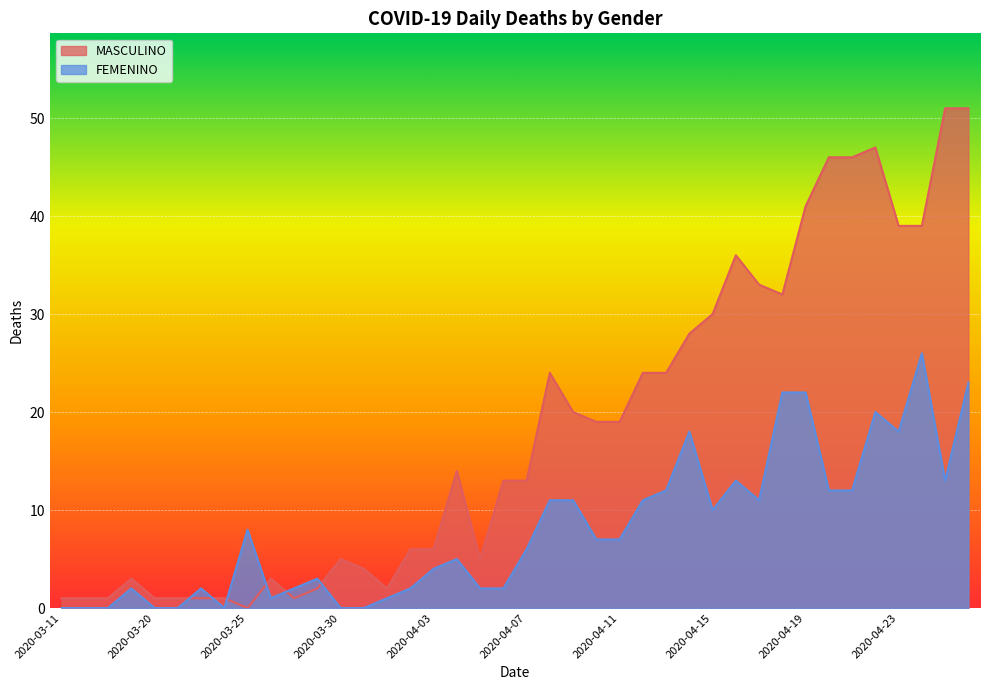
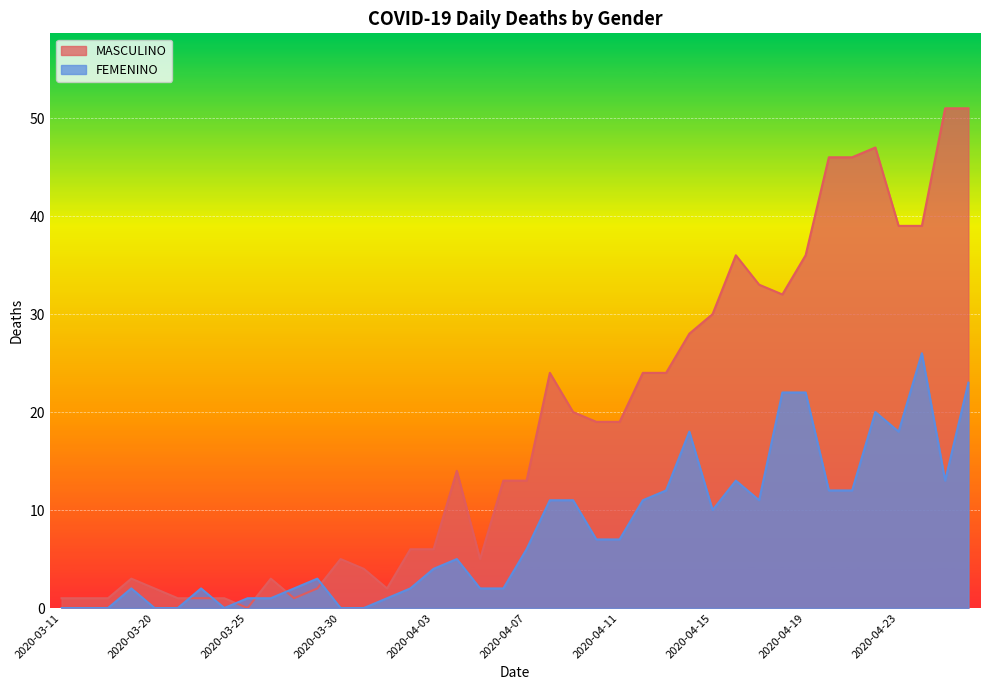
MASCULINO, 2020-03-20: 1 -> 2
FEMENINO, 2020-03-25: 8 -> 1
MASCULINO, 2020-04-19: 41 -> 36
